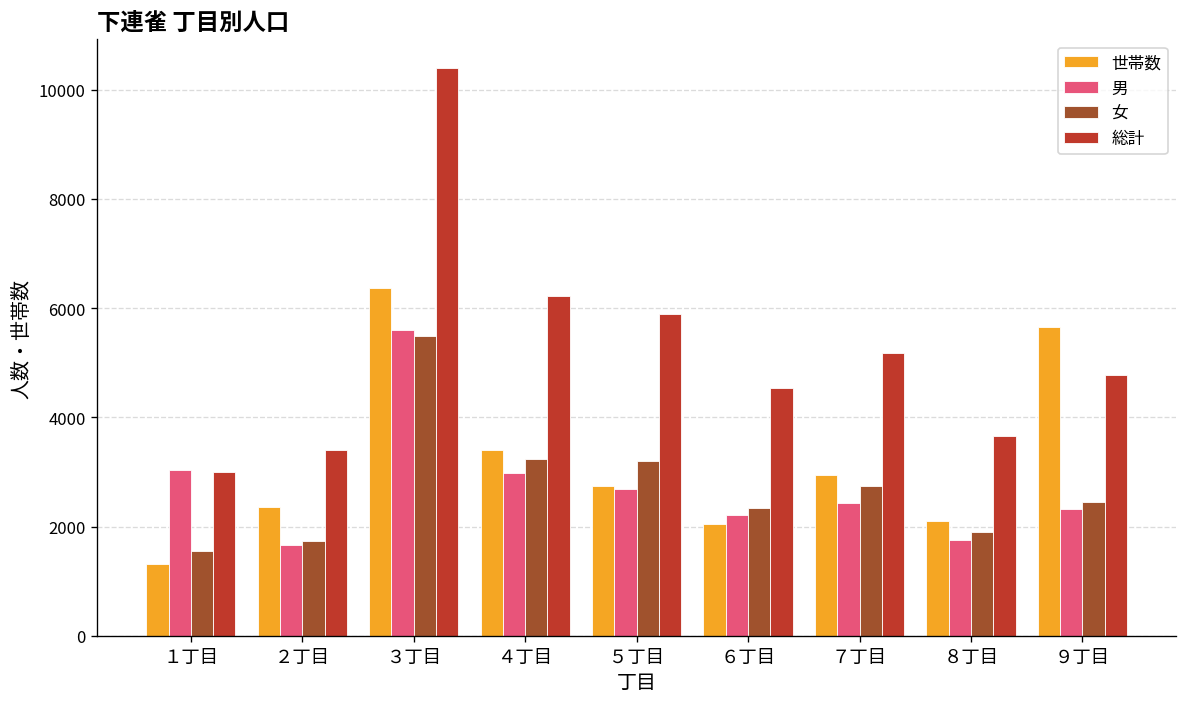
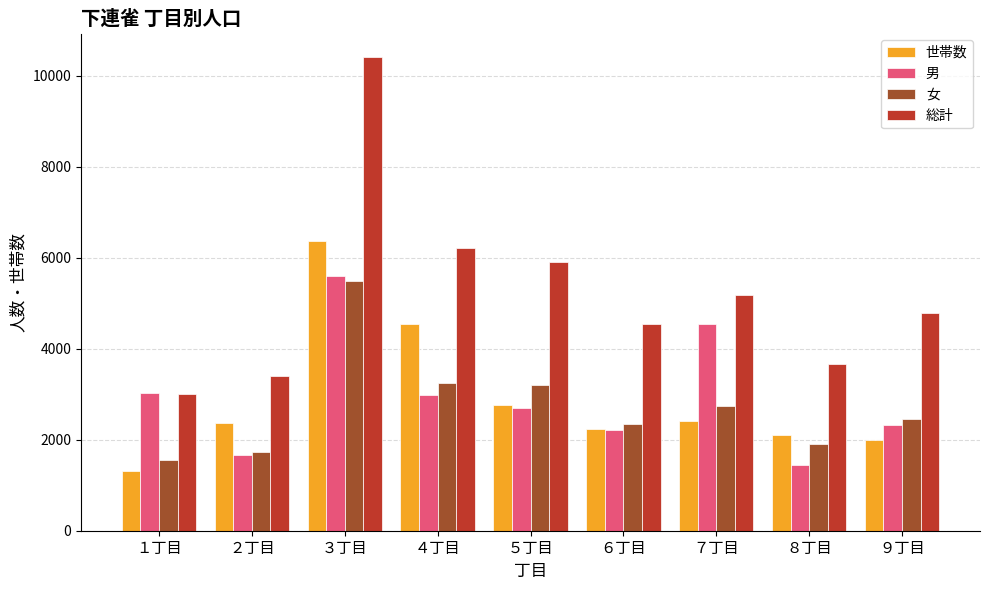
世帯数, ４丁目: 3400 -> 4500
世帯数, ６丁目: 2100 -> 2200
世帯数, ７丁目: 2900 -> 2400
男, ７丁目: 2400 -> 4500
男, ８丁目: 1800 -> 1400
世帯数, ９丁目: 5700 -> 2000
